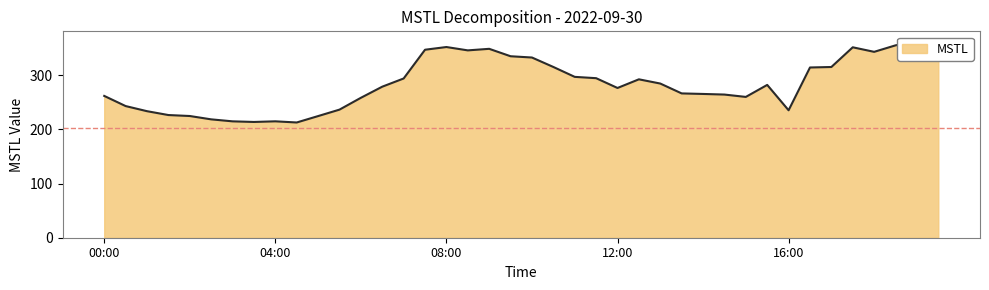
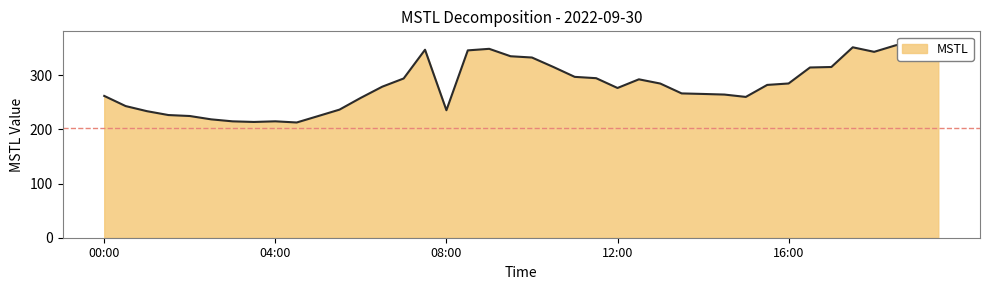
08:00: 350 -> 240
16:00: 240 -> 280
